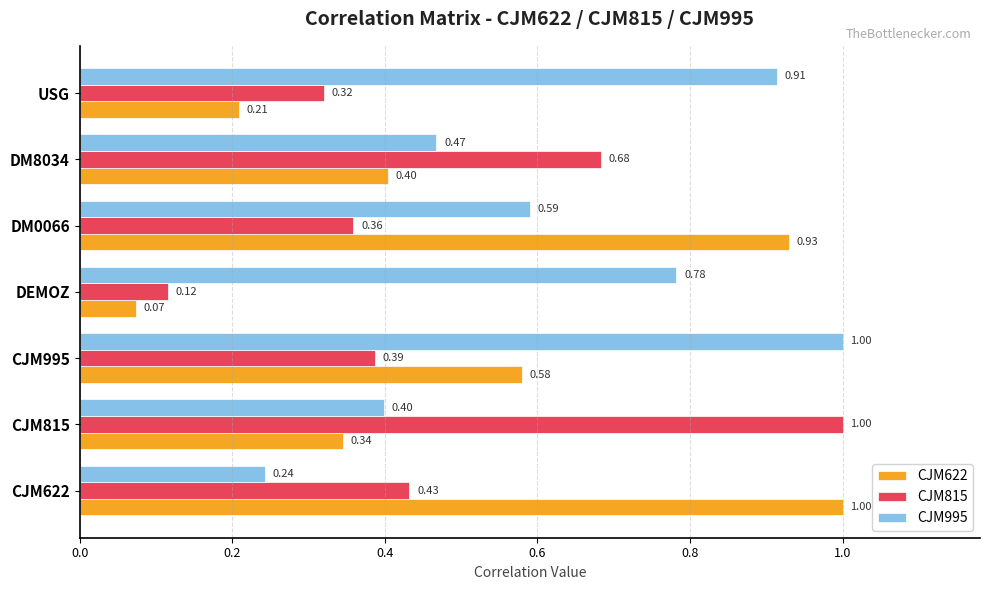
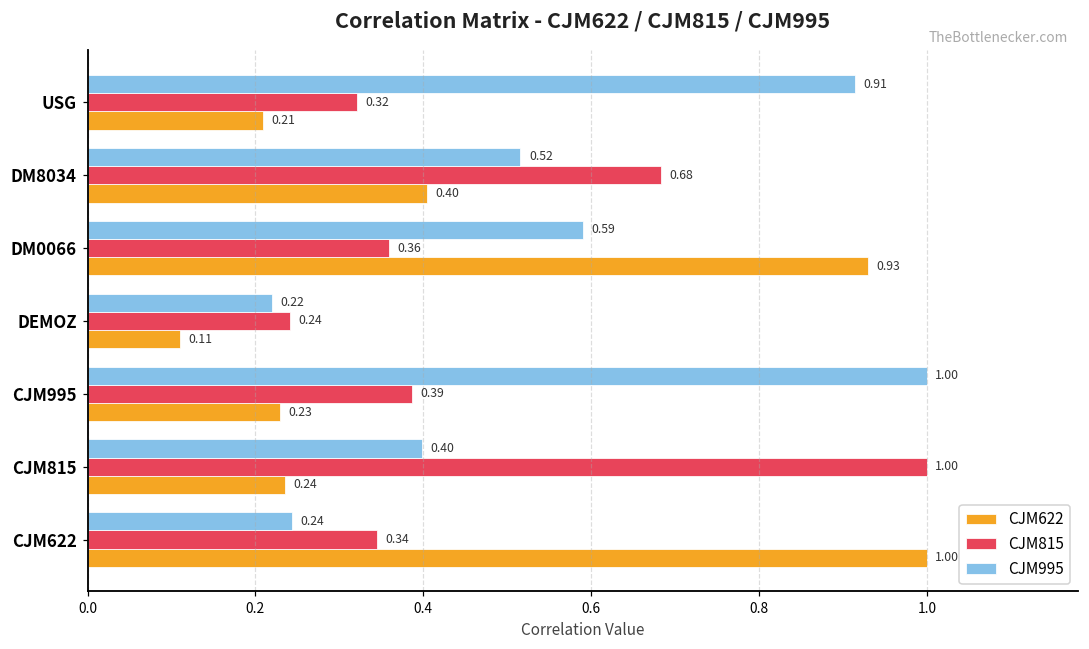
CJM995, DM8034: 0.47 -> 0.52
CJM995, DEMOZ: 0.78 -> 0.22
CJM815, DEMOZ: 0.12 -> 0.24
CJM622, DEMOZ: 0.07 -> 0.11
CJM622, CJM995: 0.58 -> 0.23
CJM622, CJM815: 0.34 -> 0.24
CJM815, CJM622: 0.43 -> 0.34
